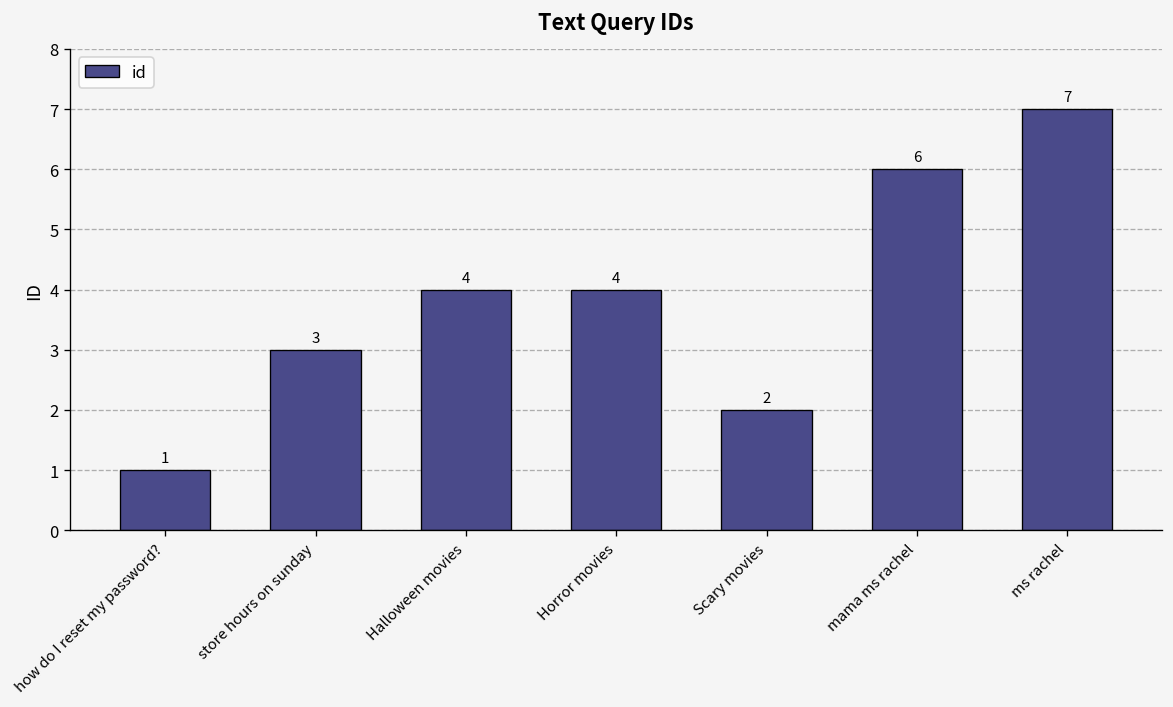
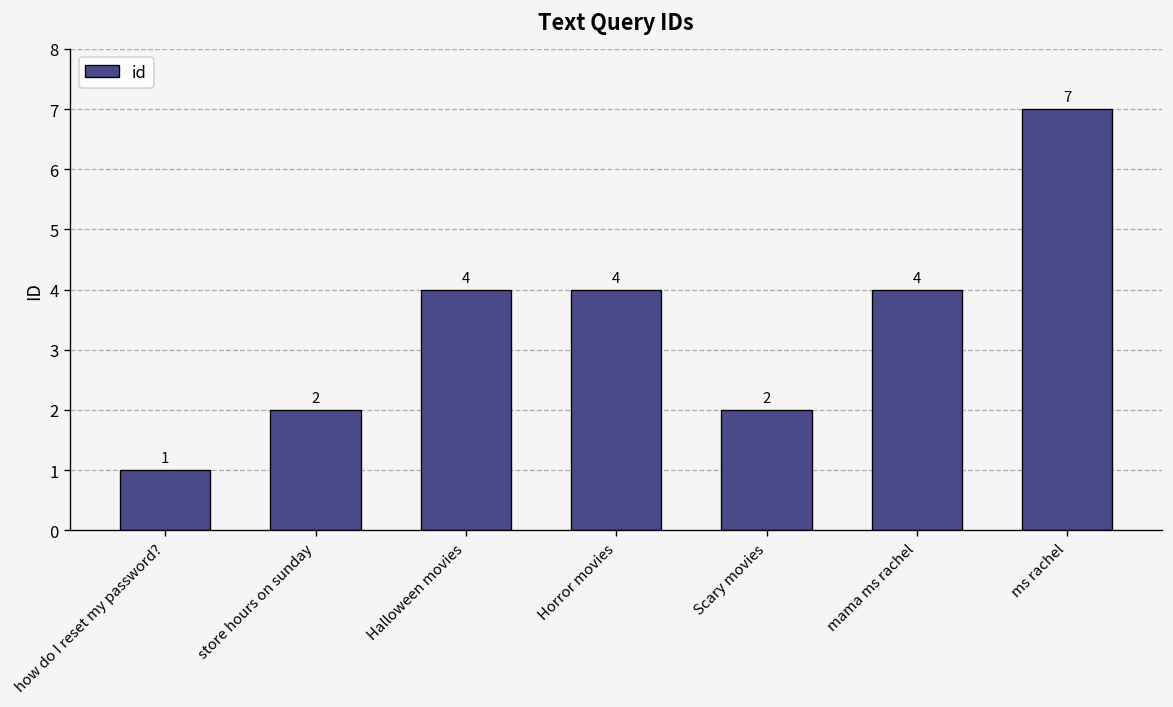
store hours on sunday: 3 -> 2
mama ms rachel: 6 -> 4
